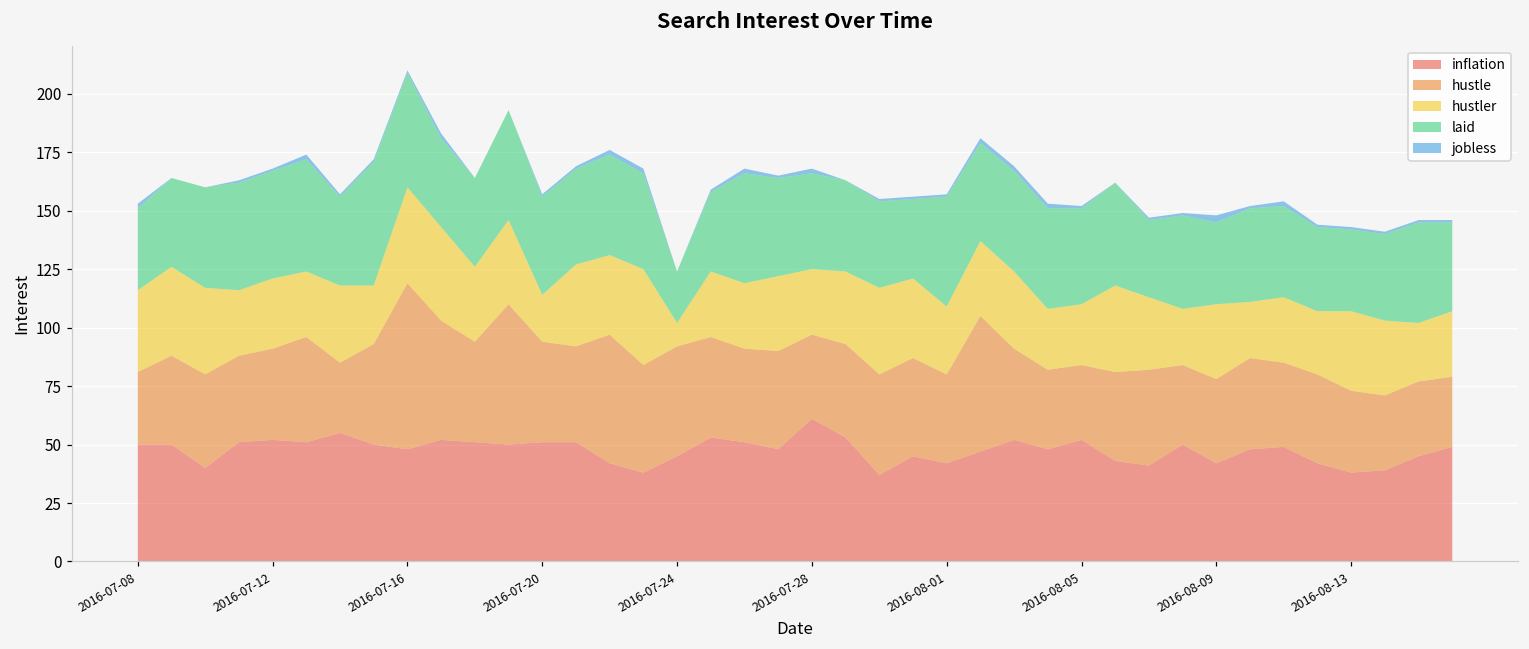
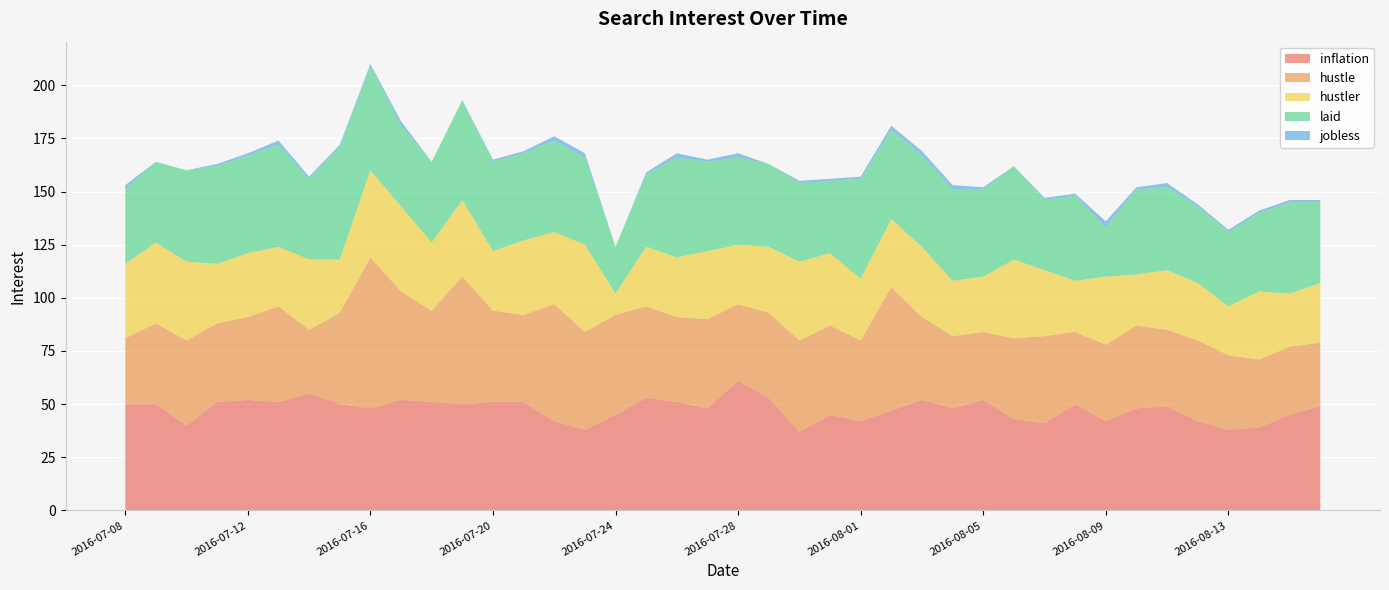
hustler, 2016-07-20: 20 -> 28
laid, 2016-08-09: 35 -> 23
hustler, 2016-08-13: 34 -> 23
